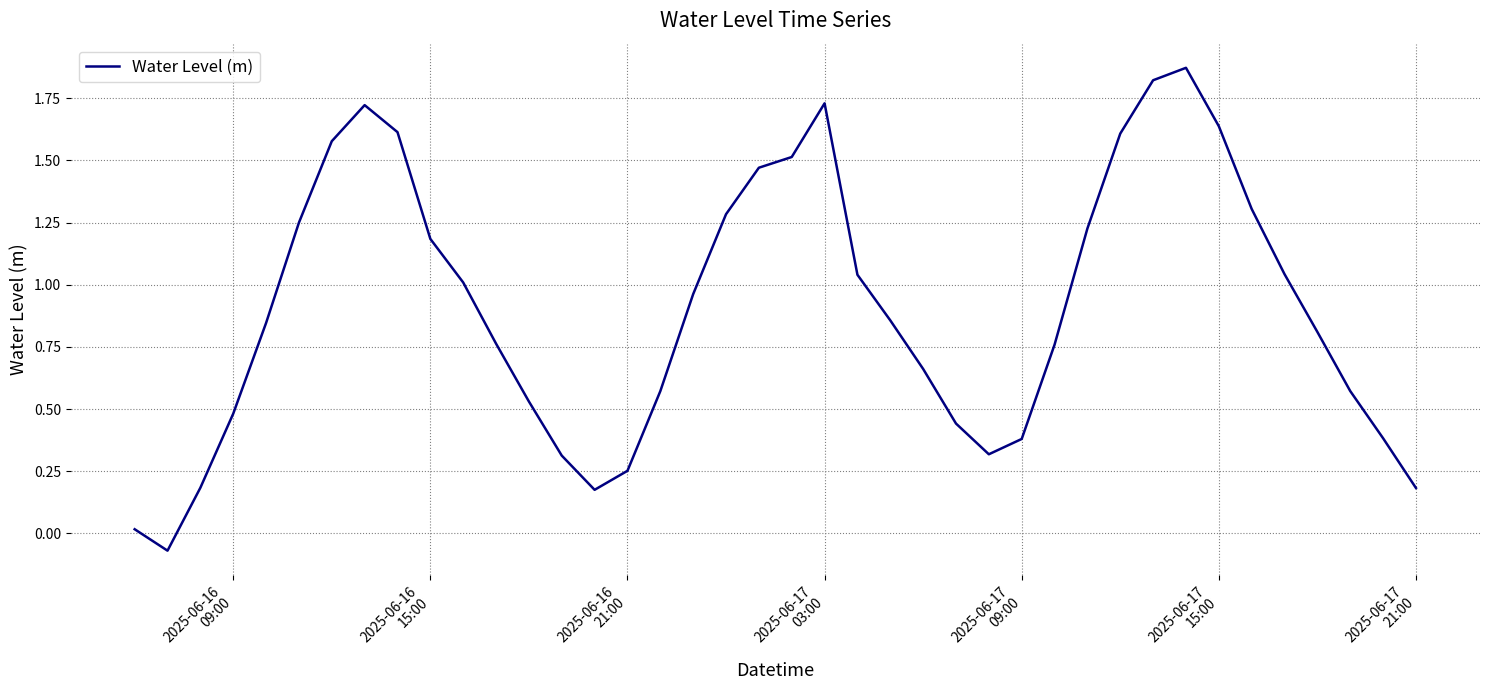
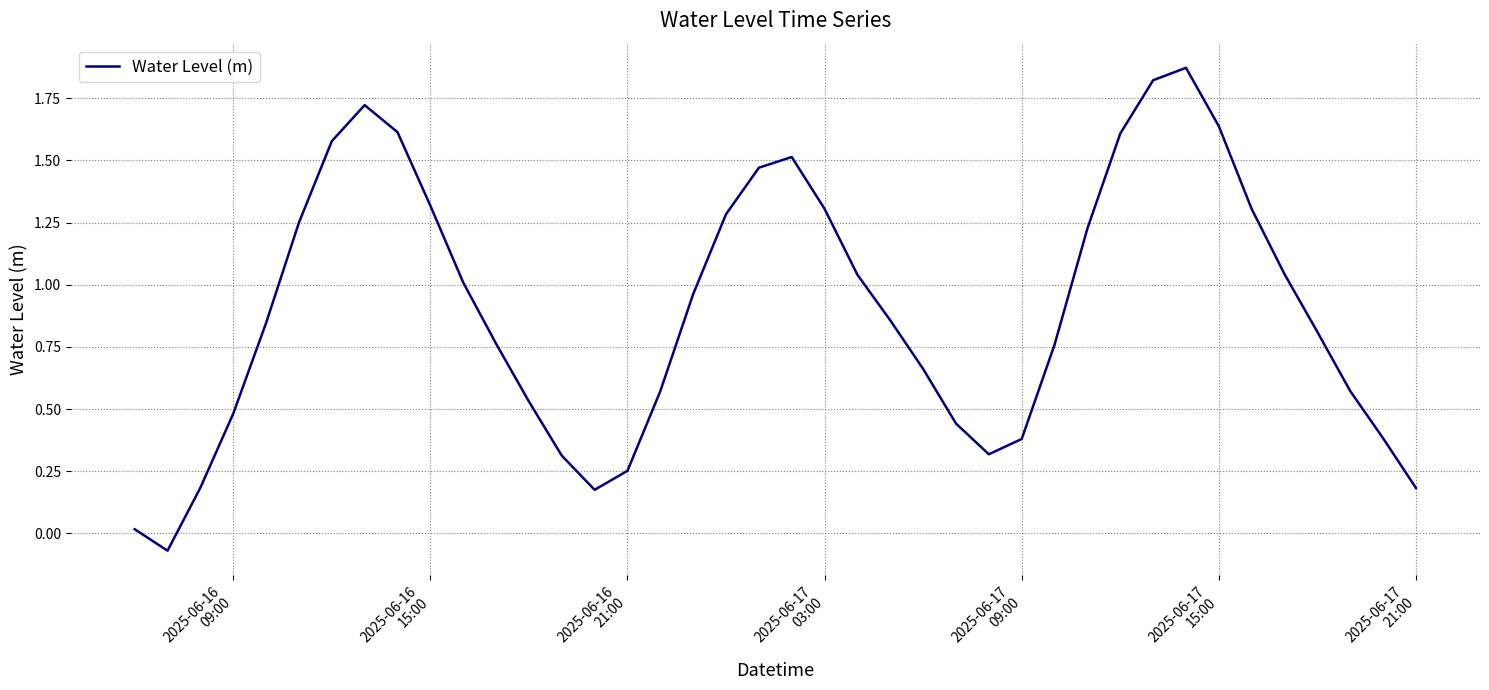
2025-06-16 15:00: 1.18 -> 1.32
2025-06-17 03:00: 1.73 -> 1.31
